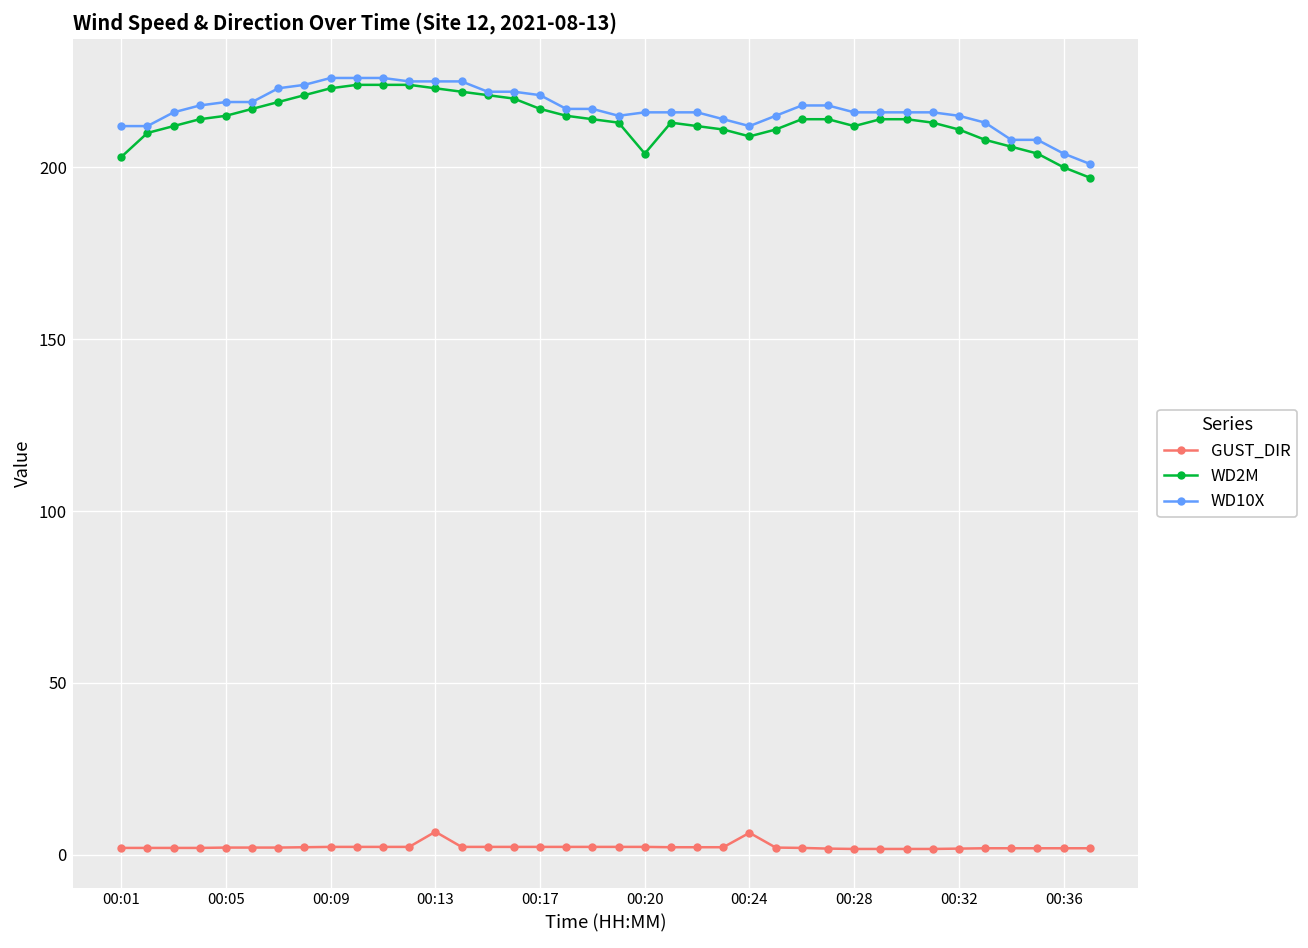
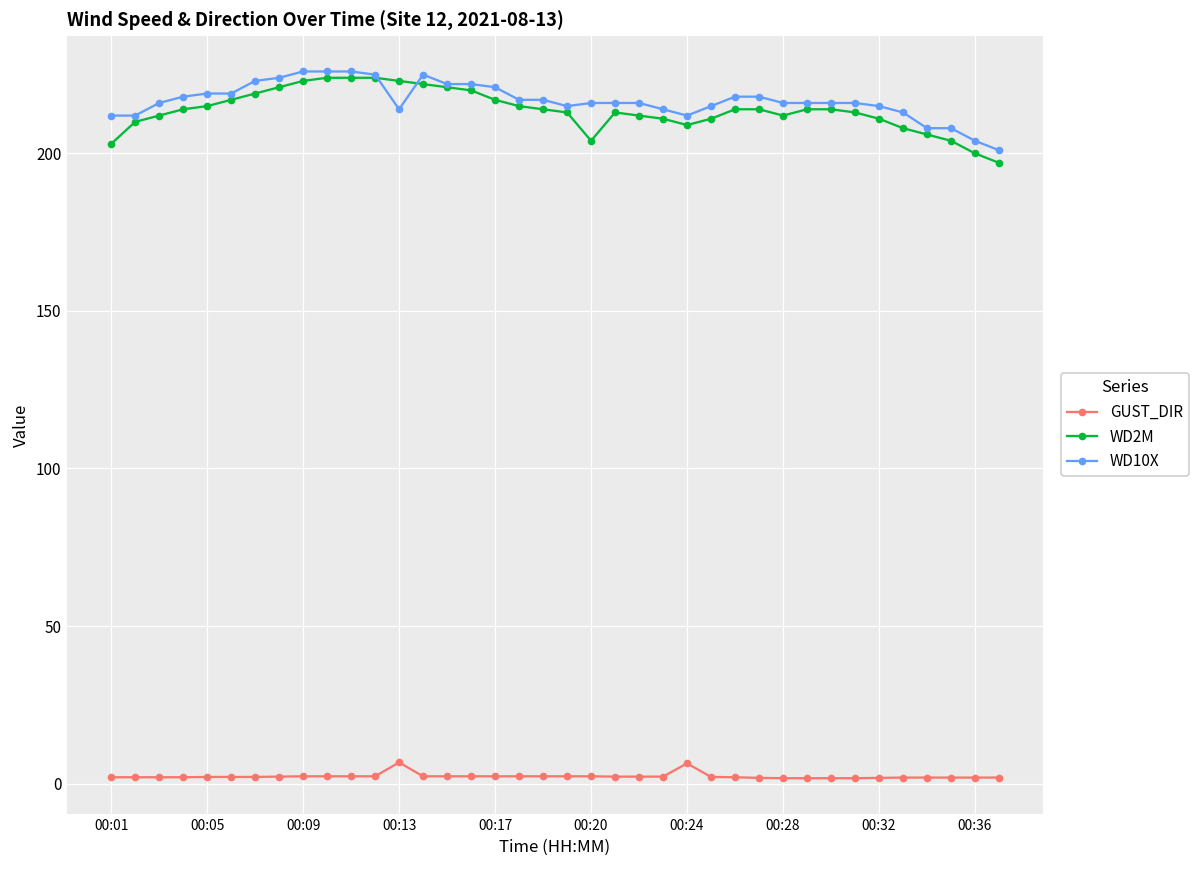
WD10X, 00:13: 225 -> 214
